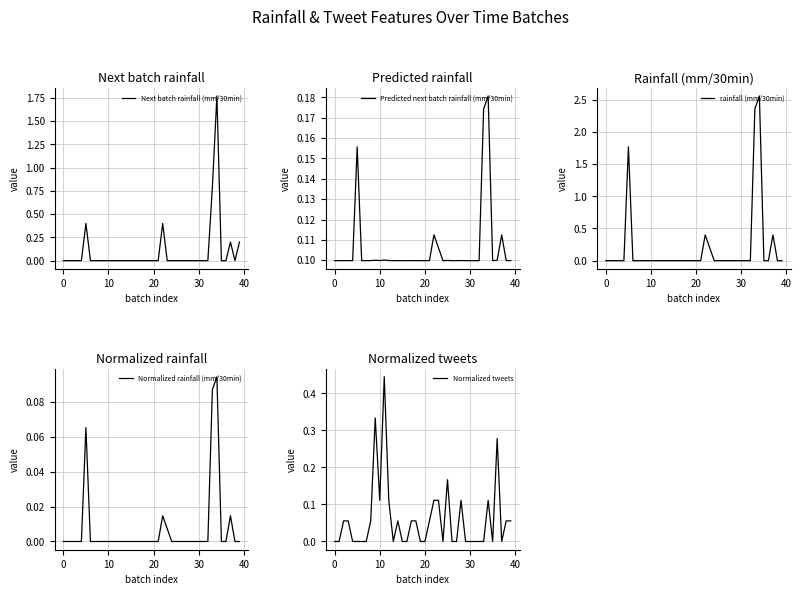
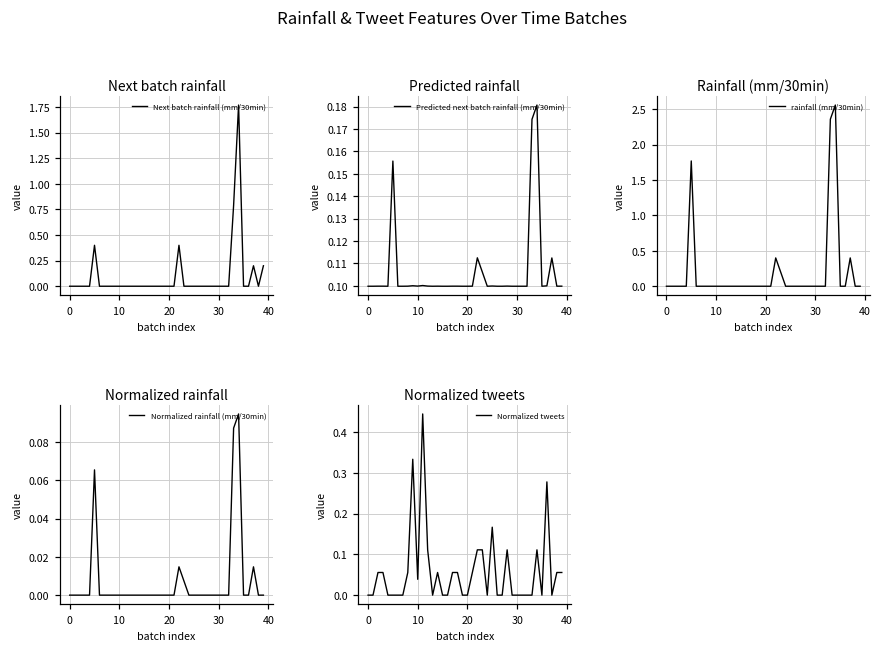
Normalized tweets, 10: 0.11 -> 0.04
